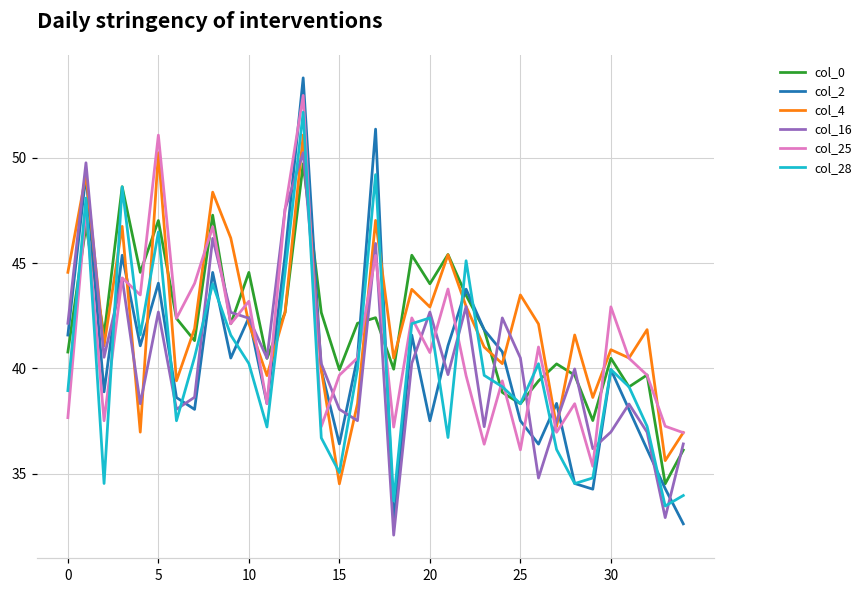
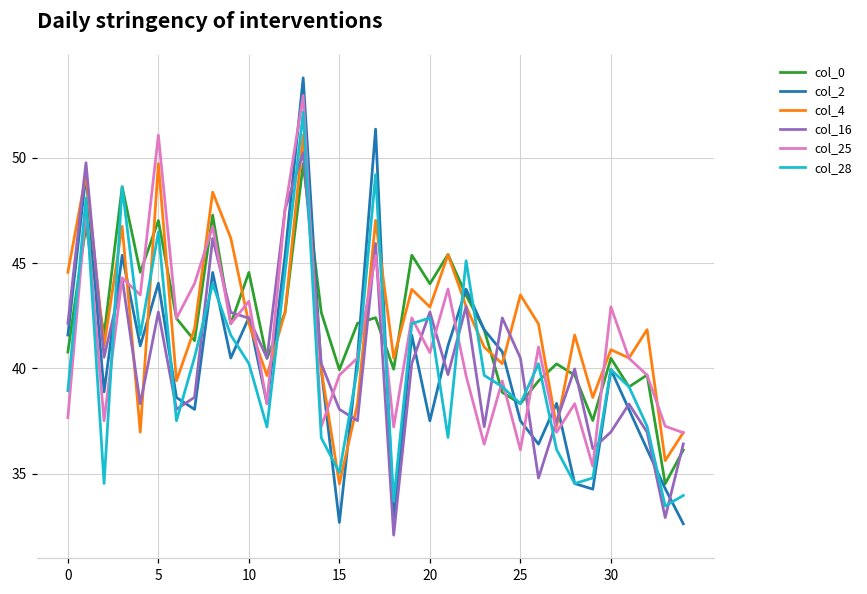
col_4, 5: 50.2 -> 49.7
col_2, 15: 36.4 -> 32.7
